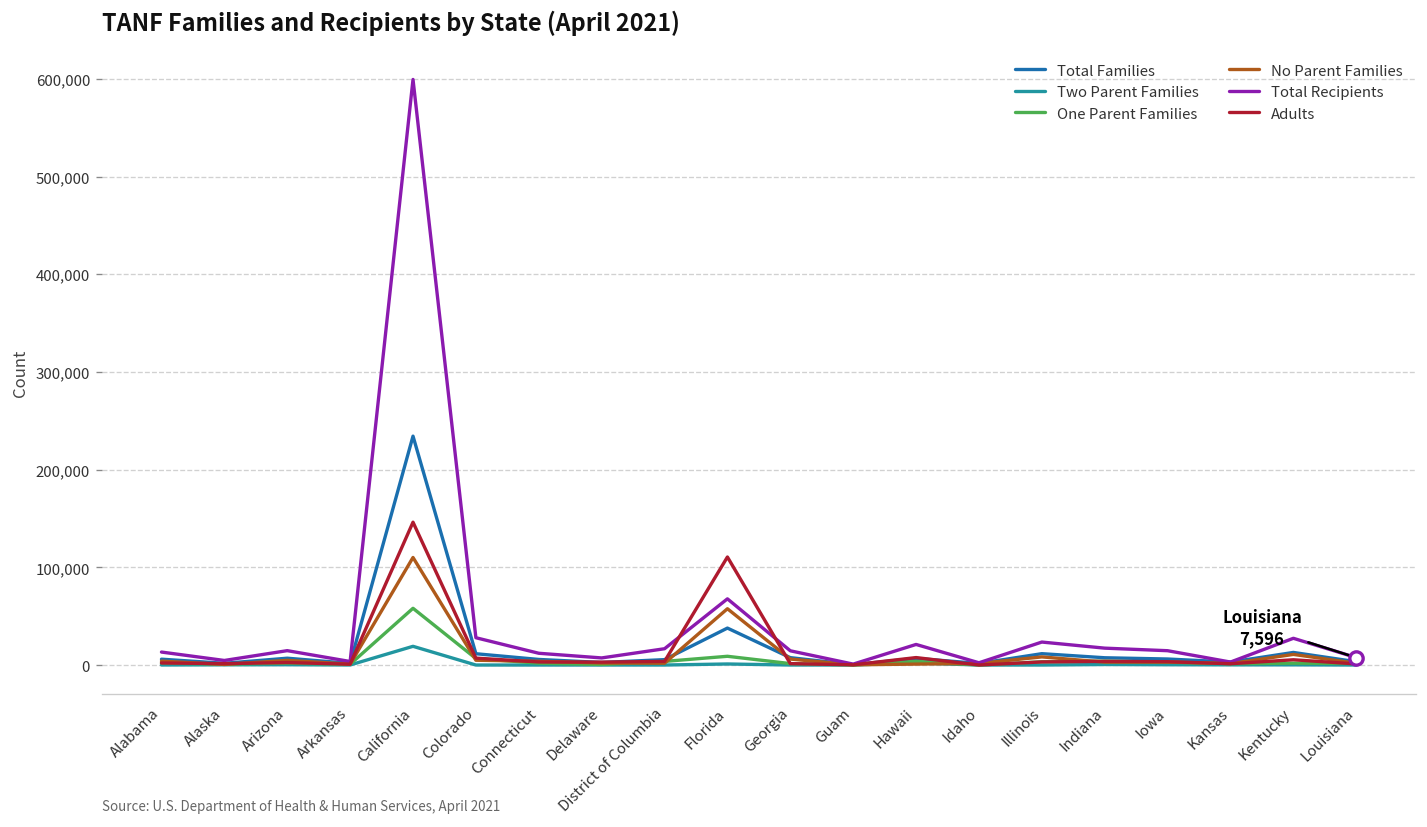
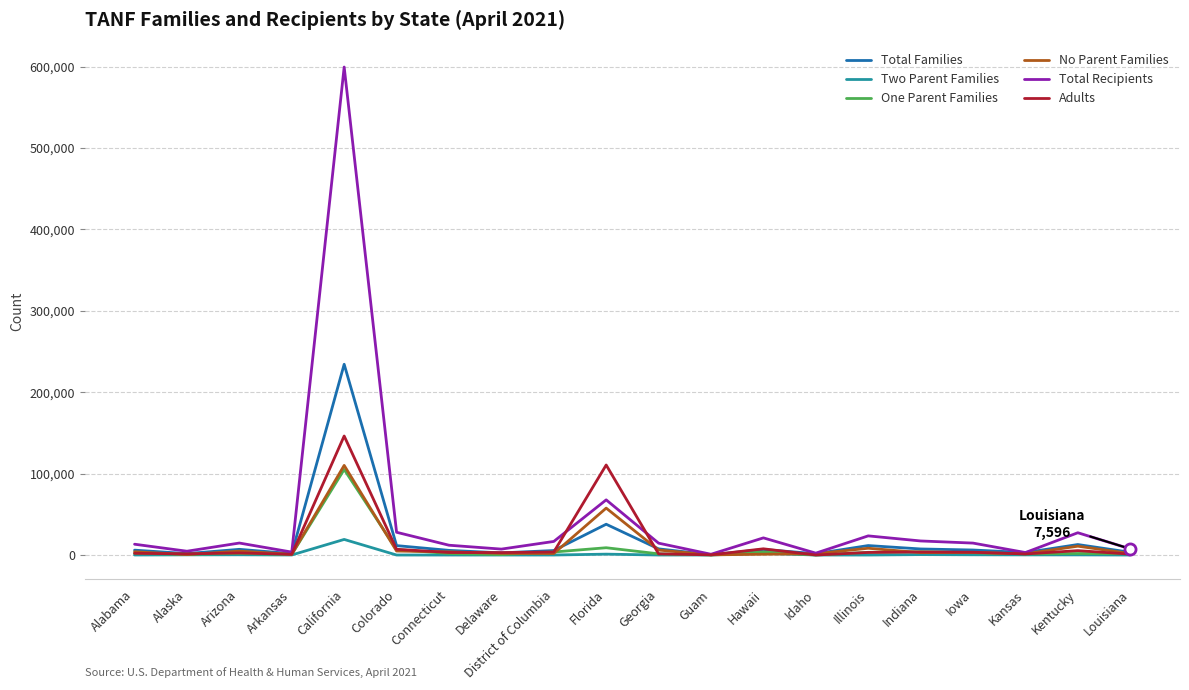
One Parent Families, California: 60,000 -> 110,000
